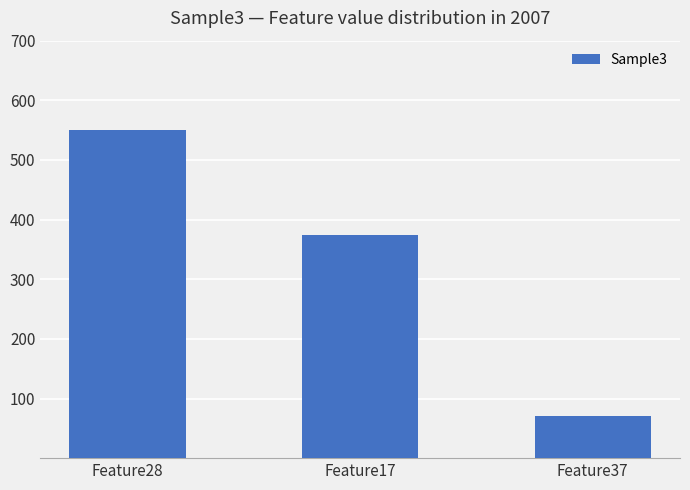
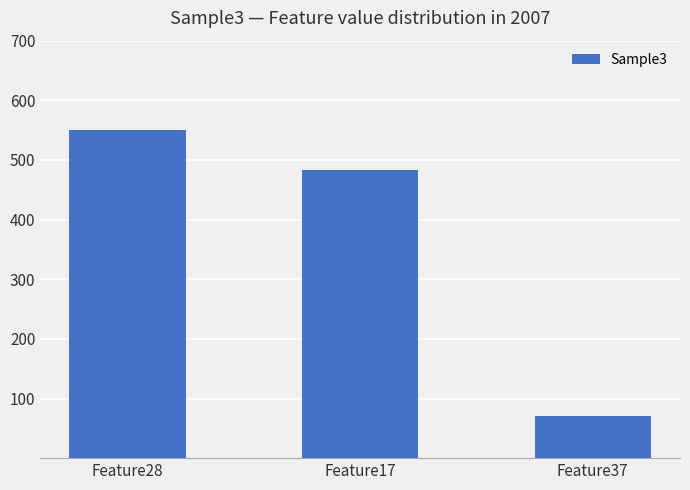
Feature17: 370 -> 480
